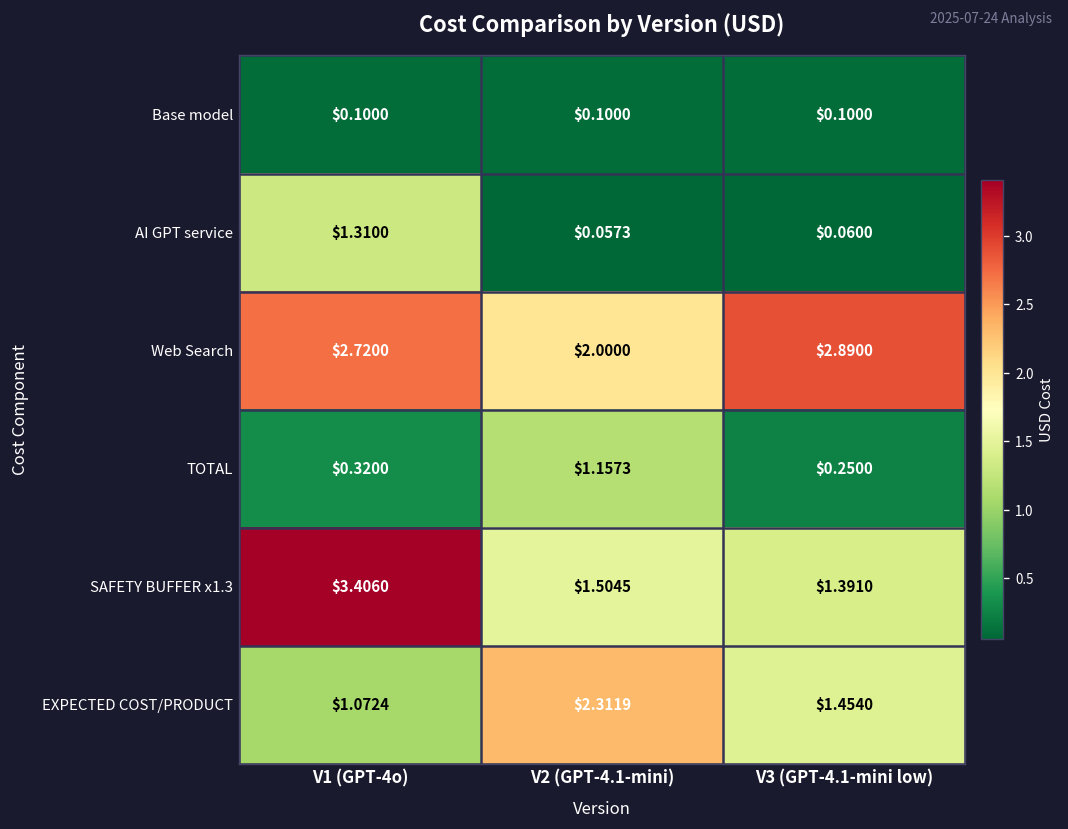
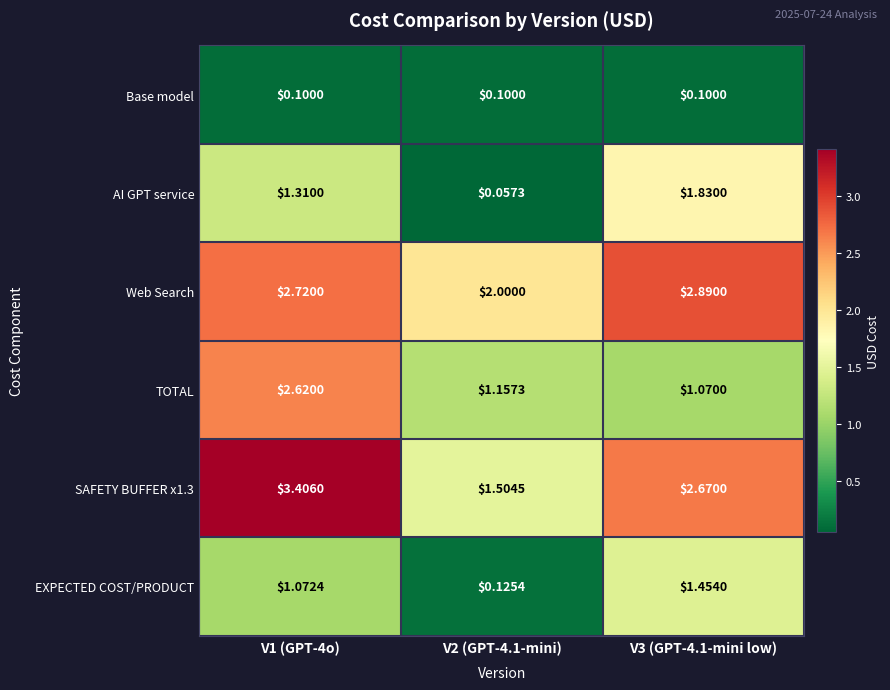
AI GPT service, V3 (GPT-4.1-mini low): $0.0600 -> $1.8300
TOTAL, V1 (GPT-4o): $0.3200 -> $2.6200
TOTAL, V3 (GPT-4.1-mini low): $0.2500 -> $1.0700
SAFETY BUFFER x1.3, V3 (GPT-4.1-mini low): $1.3910 -> $2.6700
EXPECTED COST/PRODUCT, V2 (GPT-4.1-mini): $2.3119 -> $0.1254
